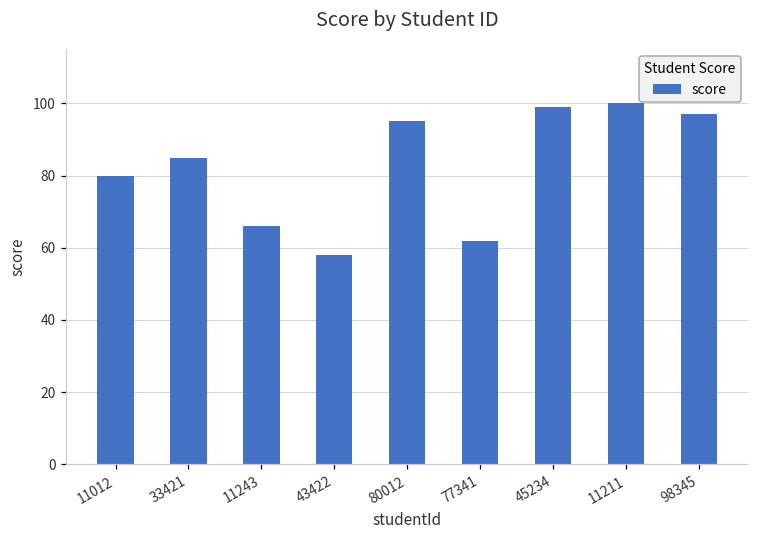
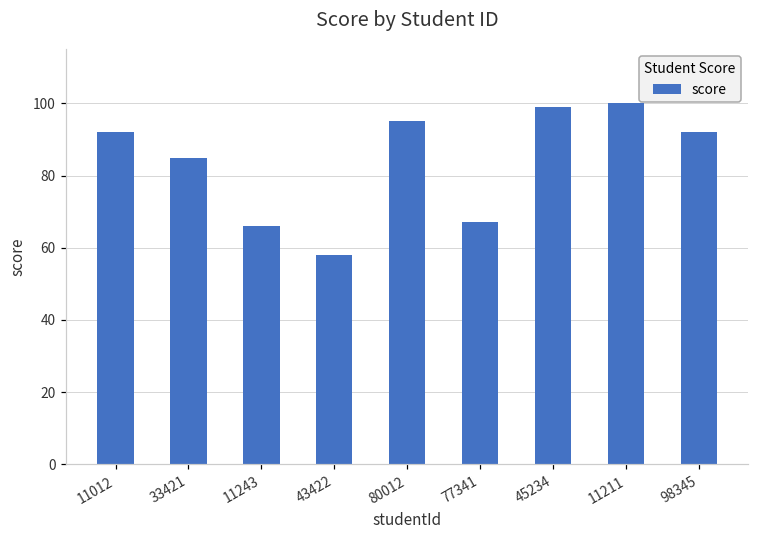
11012: 80 -> 92
77341: 62 -> 67
98345: 97 -> 92
